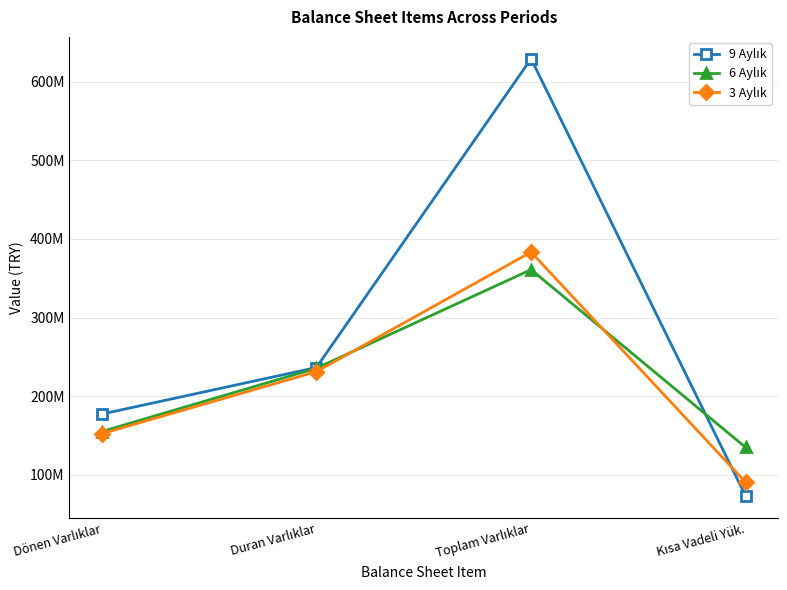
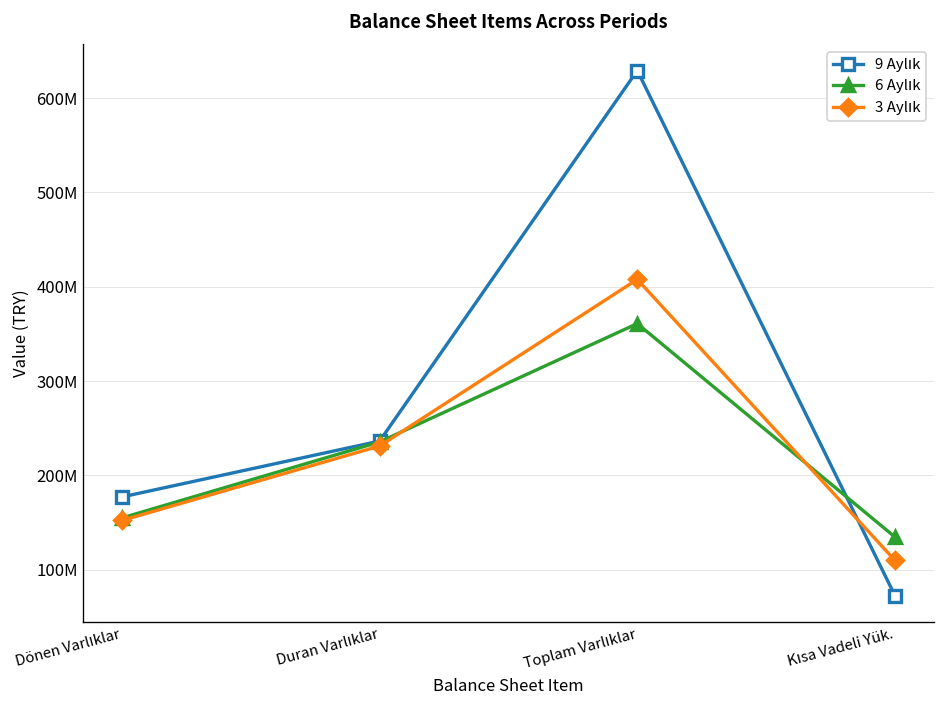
3 Aylık, Toplam Varlıklar: 380000000 -> 410000000
3 Aylık, Kısa Vadeli Yük.: 90000000 -> 110000000
